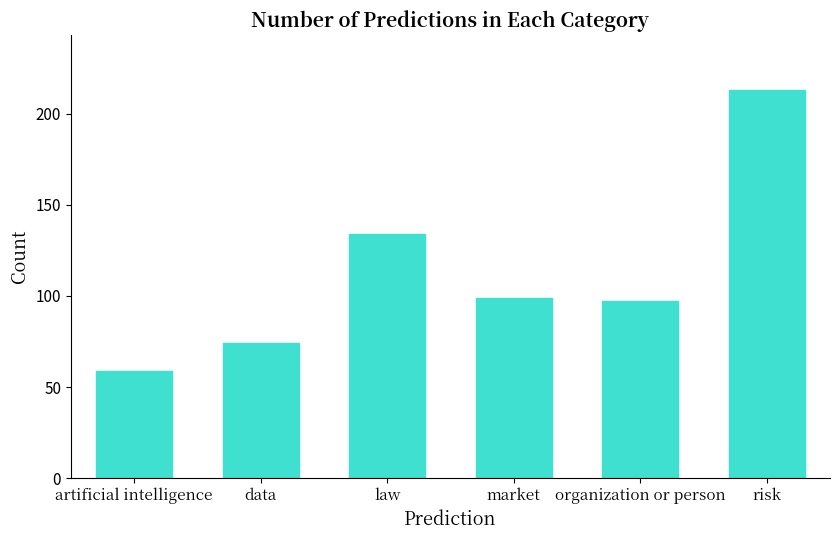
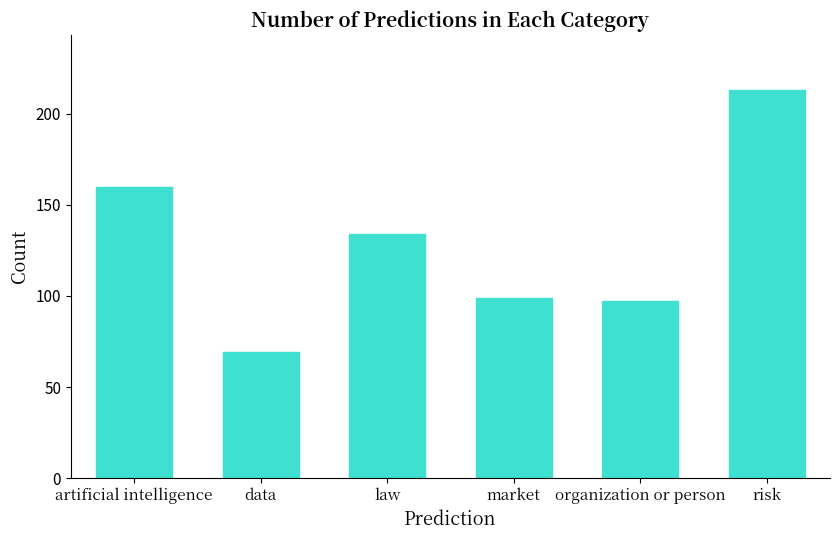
artificial intelligence: 59 -> 160
data: 74 -> 69
